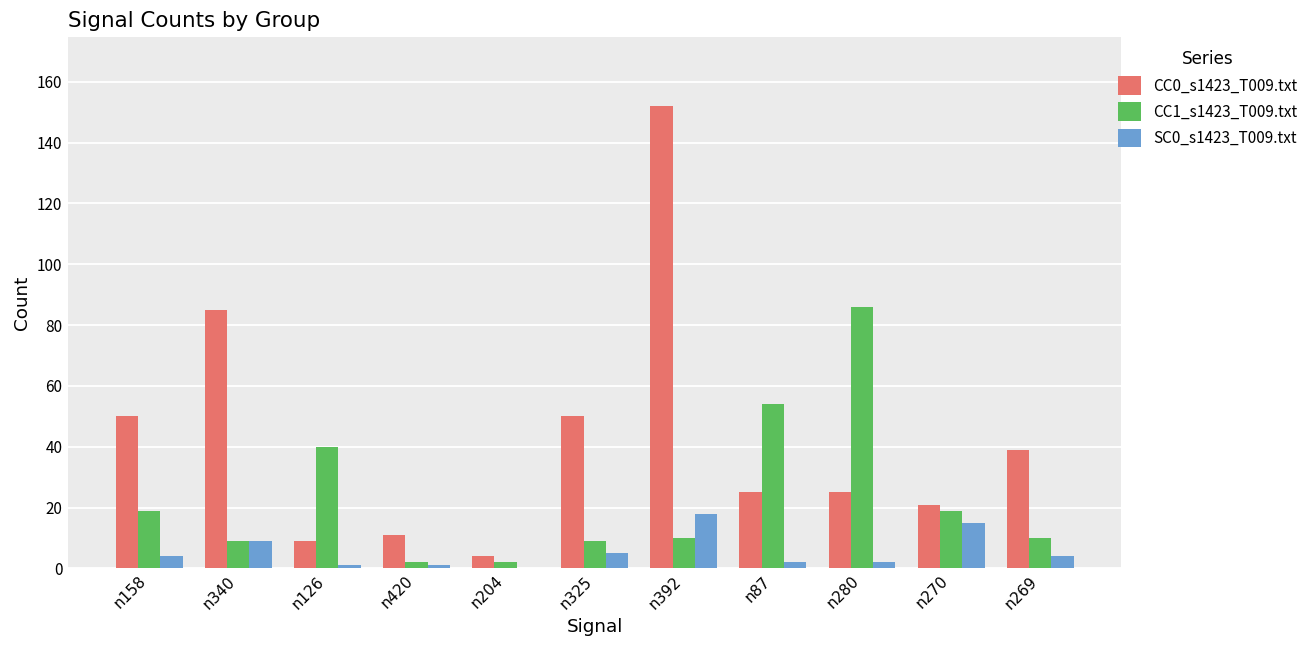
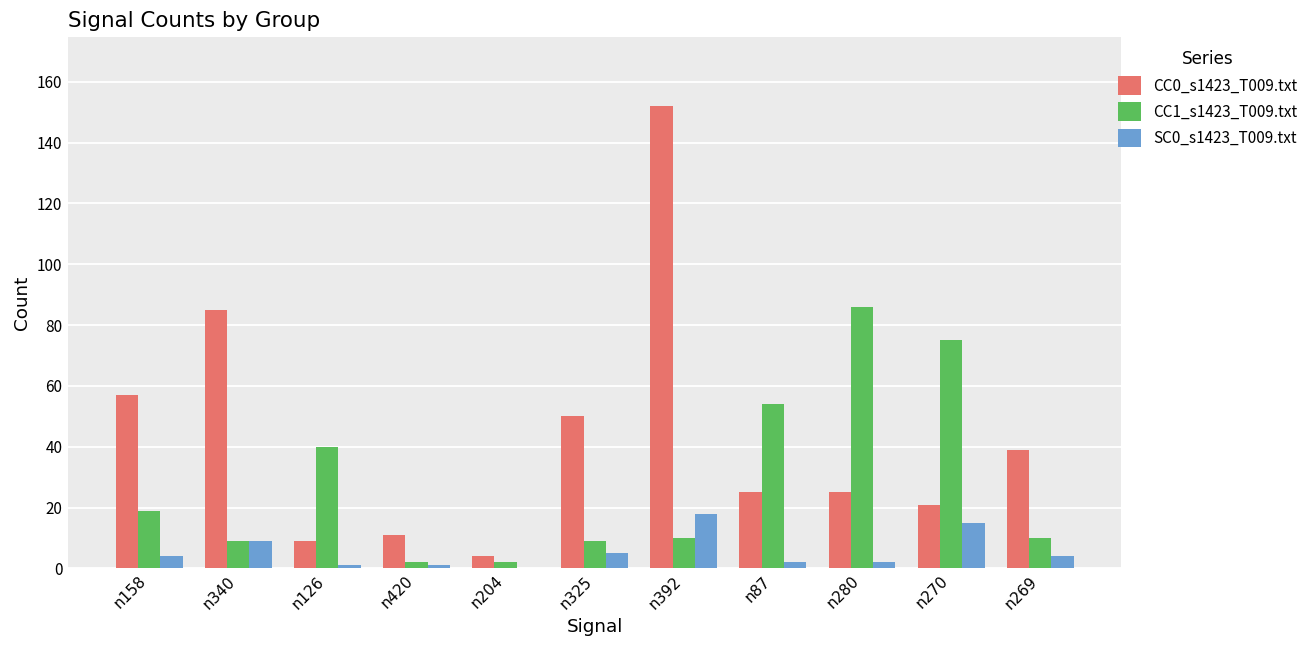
CC0_s1423_T009.txt, n158: 50 -> 57
CC1_s1423_T009.txt, n270: 19 -> 75
